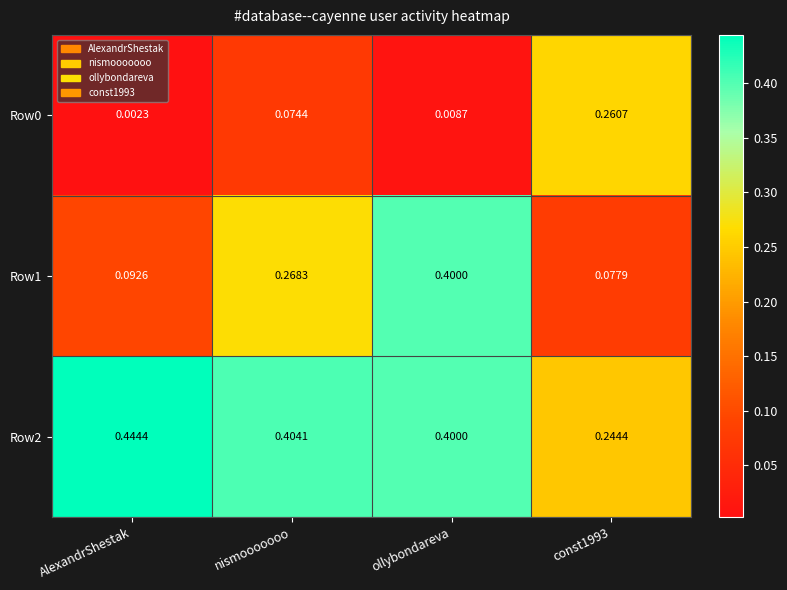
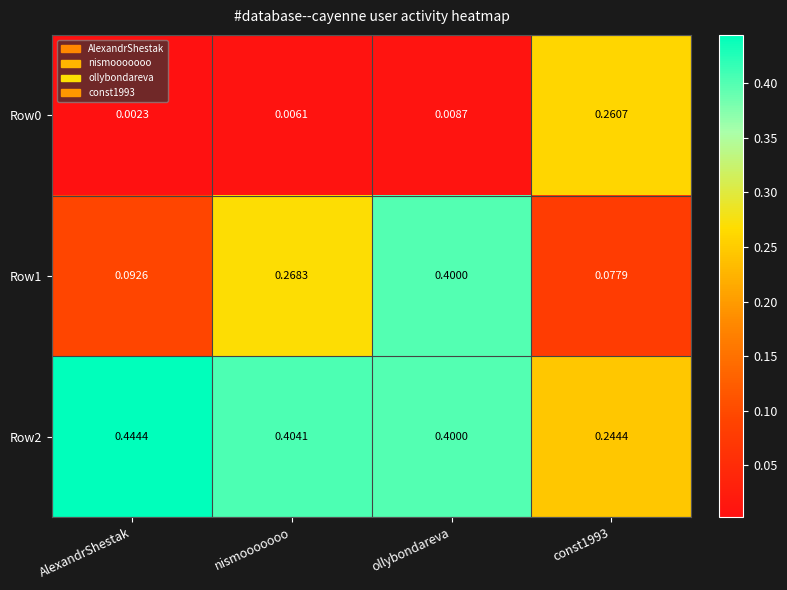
Row0, nismooooooo: 0.0744 -> 0.0061
